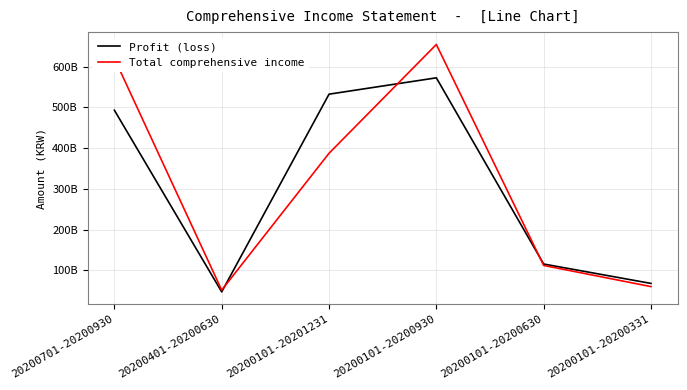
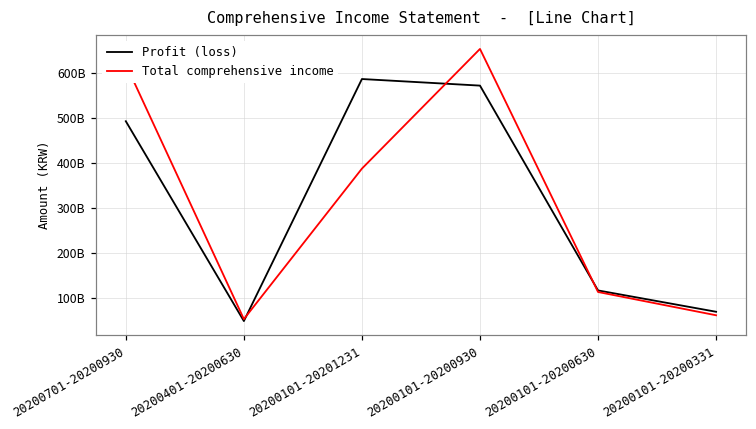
Profit (loss), 20200101-20201231: 530000000000 -> 590000000000
